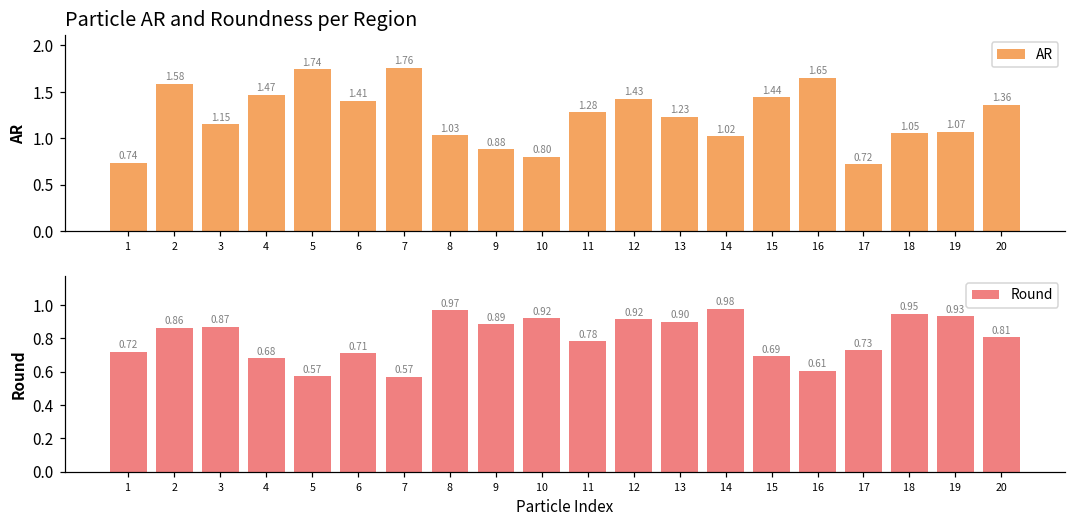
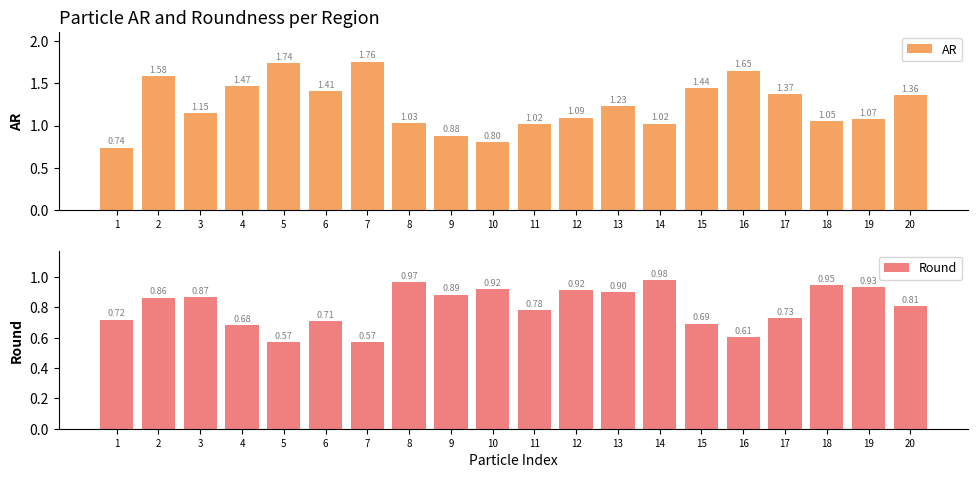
Particle AR and Roundness per Region, 11: 1.28 -> 1.02
Particle AR and Roundness per Region, 12: 1.43 -> 1.09
Particle AR and Roundness per Region, 17: 0.72 -> 1.37
